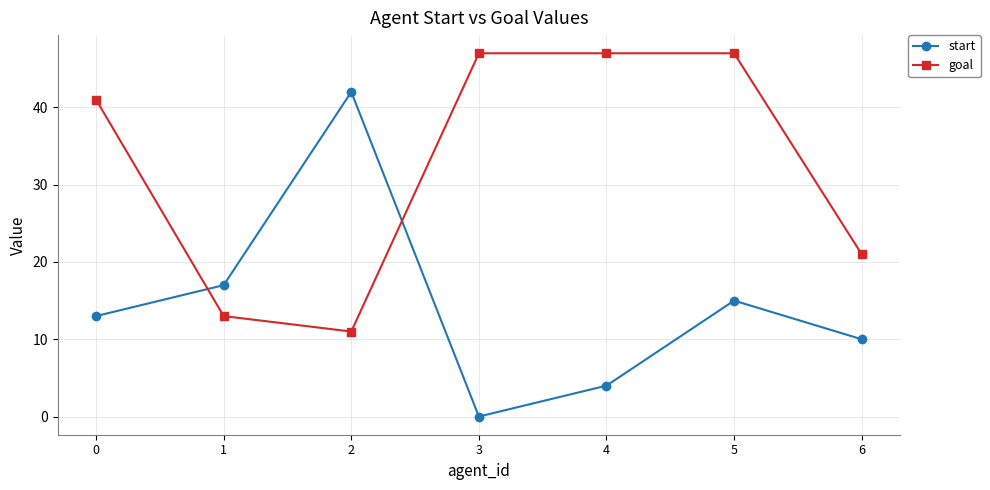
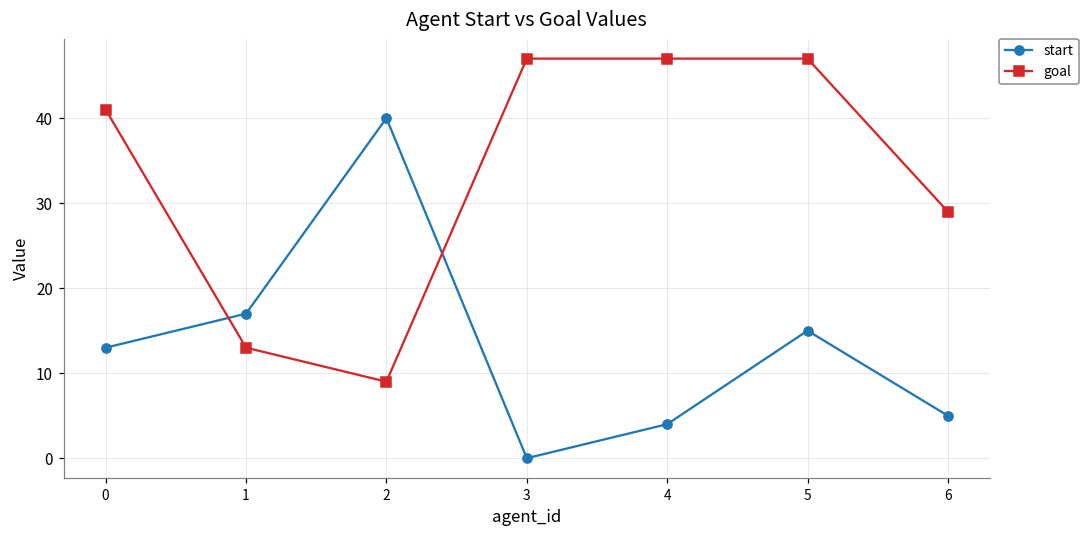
start, 2: 42 -> 40
goal, 2: 11 -> 9
start, 6: 10 -> 5
goal, 6: 21 -> 29
